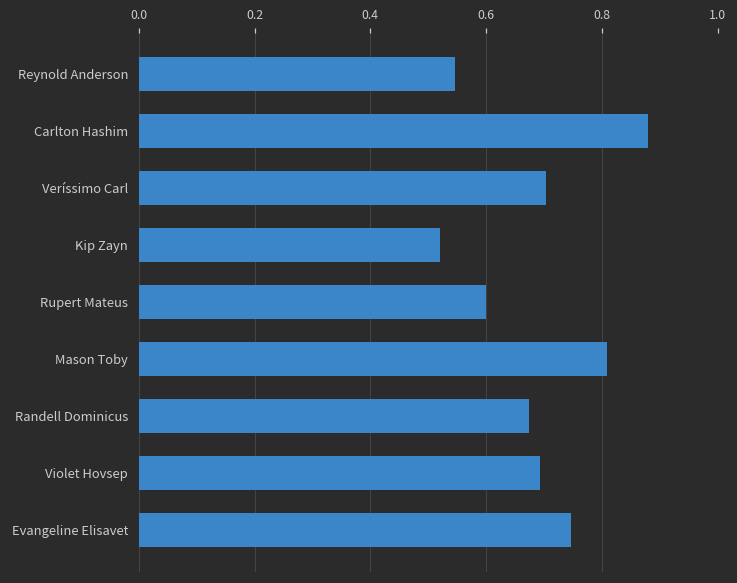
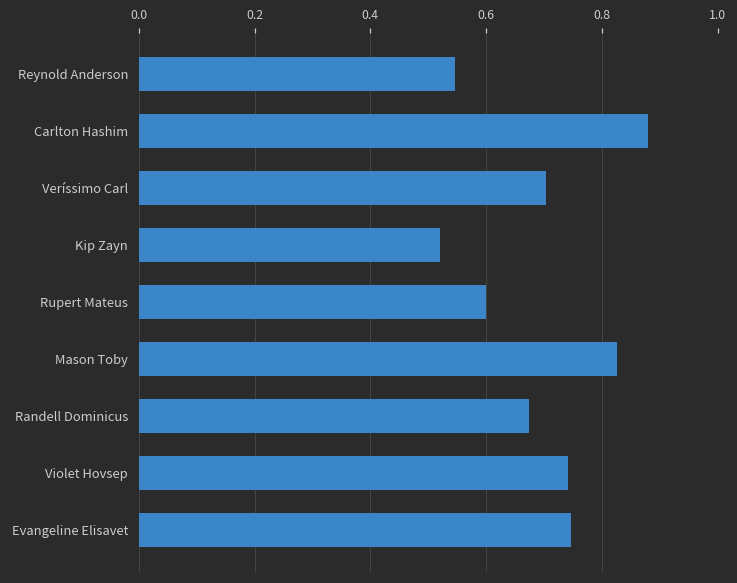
Mason Toby: 0.81 -> 0.83
Violet Hovsep: 0.69 -> 0.74
